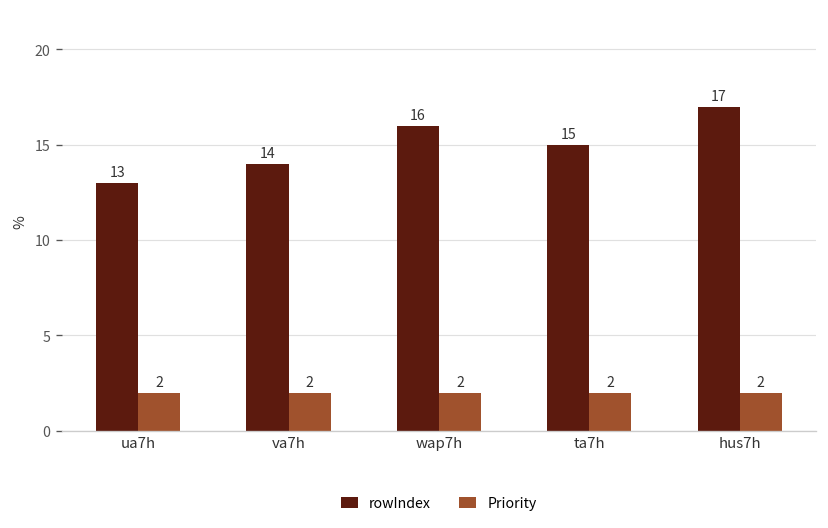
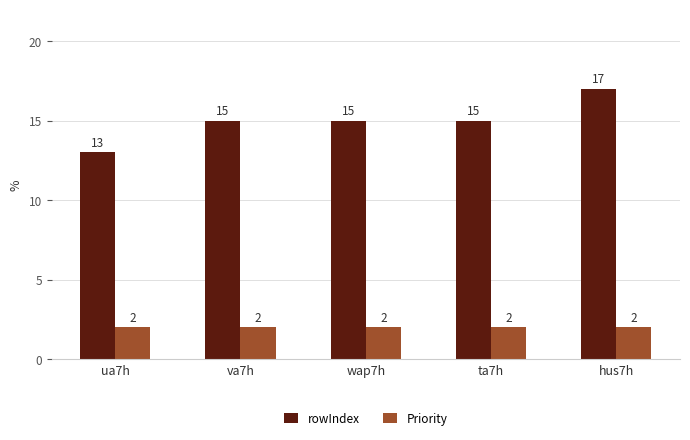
rowIndex, va7h: 14 -> 15
rowIndex, wap7h: 16 -> 15
